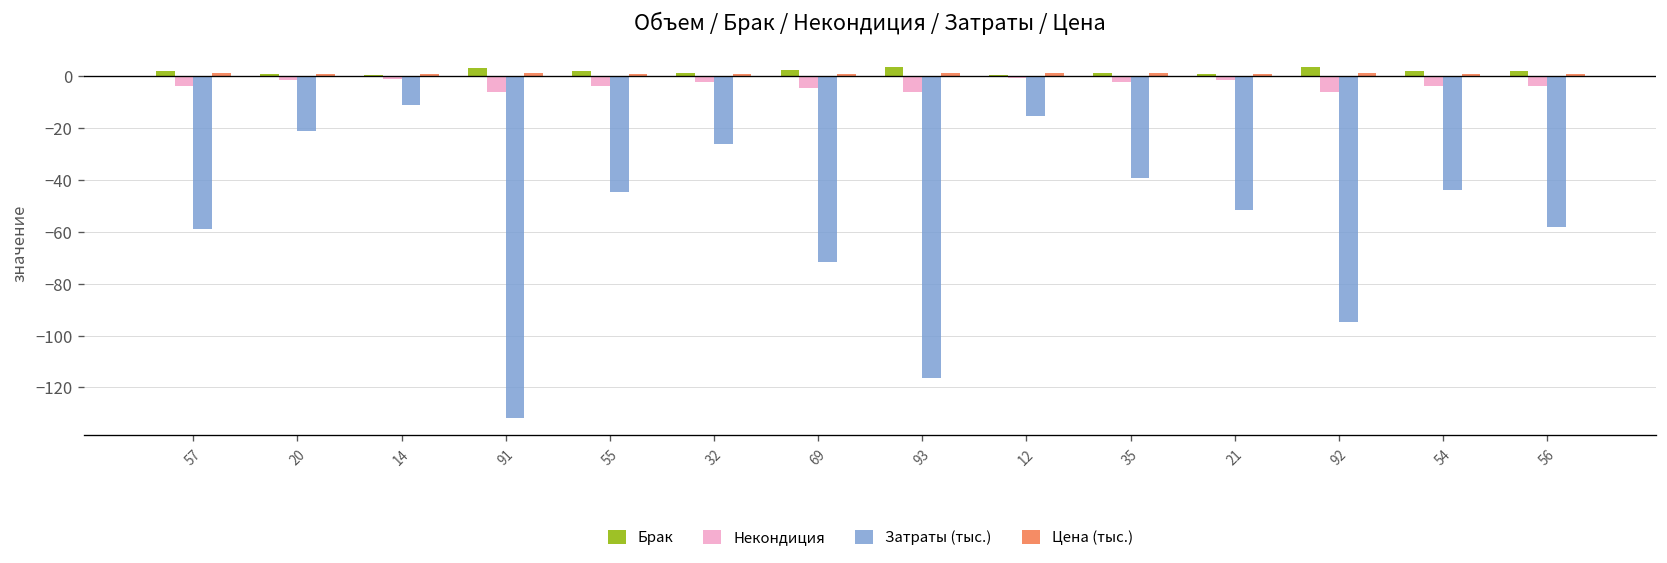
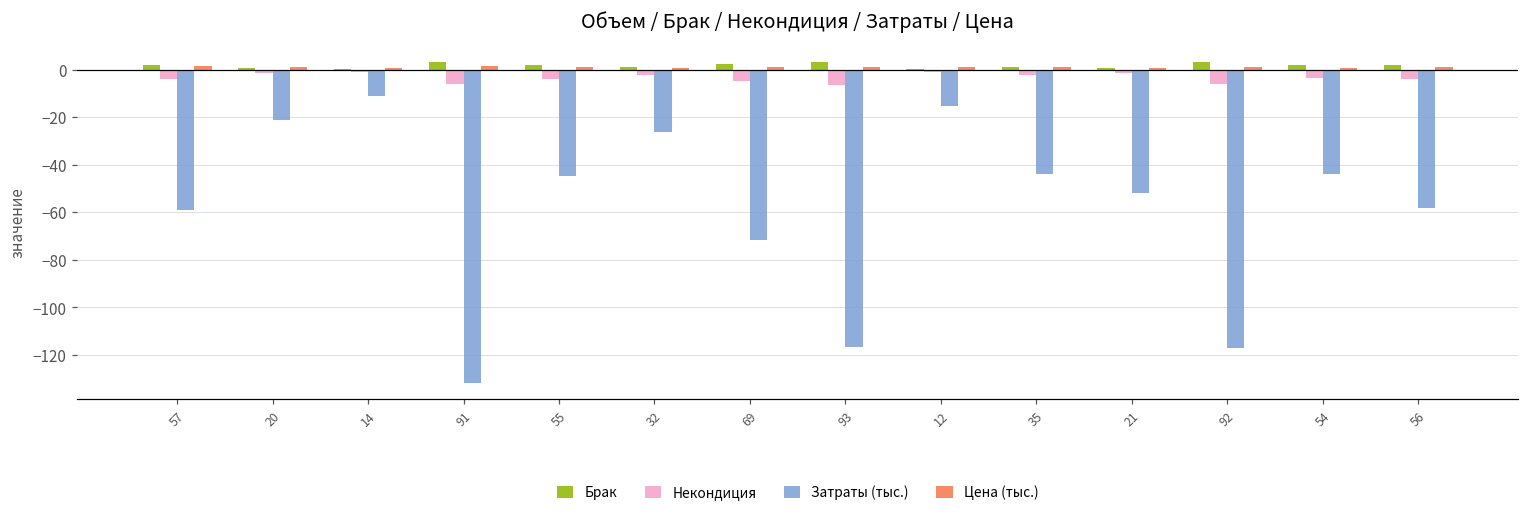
Затраты (тыс.), 35: -39 -> -44
Затраты (тыс.), 92: -95 -> -117
